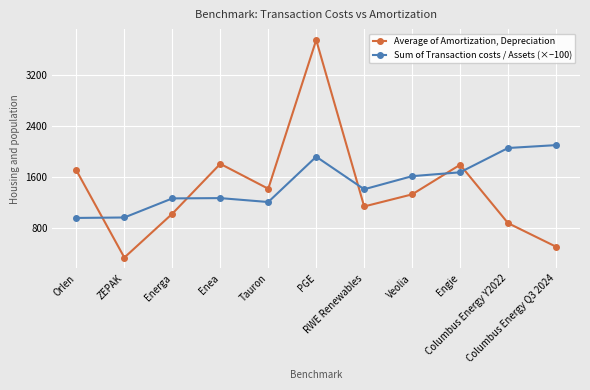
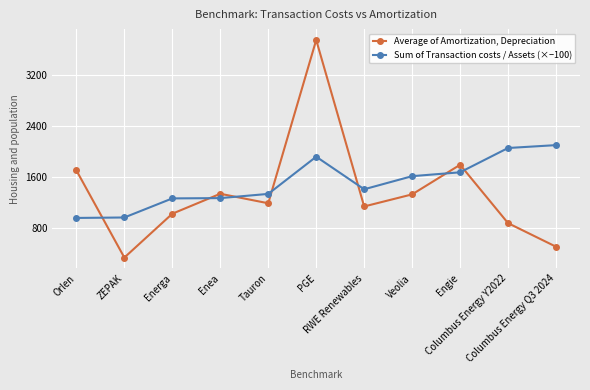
Average of Amortization, Depreciation, Enea: 1800 -> 1300
Average of Amortization, Depreciation, Tauron: 1400 -> 1200
Sum of Transaction costs / Assets (×−100), Tauron: 1200 -> 1300
